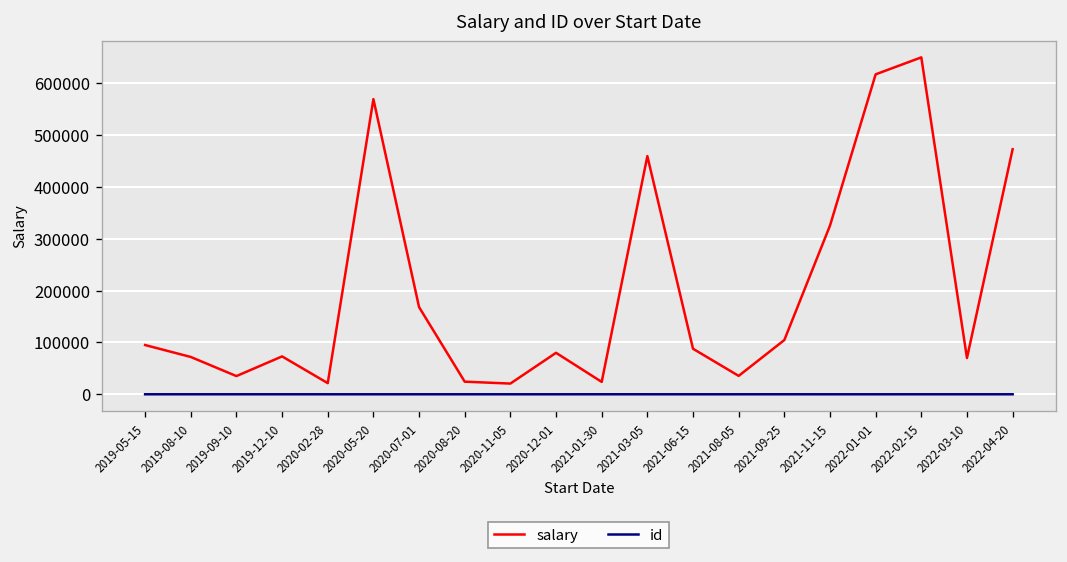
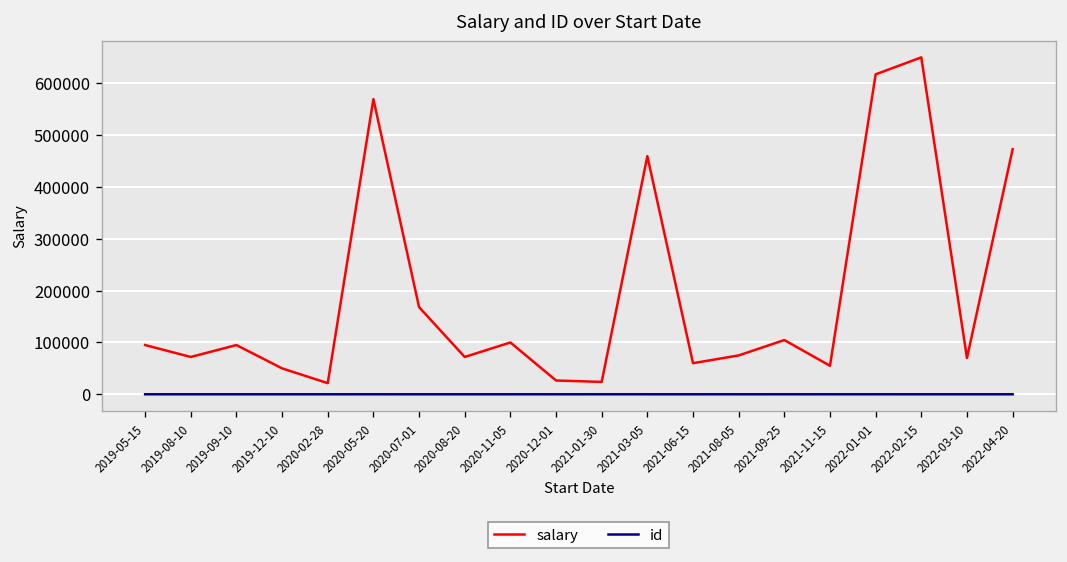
salary, 2019-09-10: 40000 -> 100000
salary, 2019-12-10: 70000 -> 50000
salary, 2020-08-20: 20000 -> 70000
salary, 2020-11-05: 20000 -> 100000
salary, 2020-12-01: 80000 -> 30000
salary, 2021-06-15: 90000 -> 60000
salary, 2021-08-05: 40000 -> 80000
salary, 2021-11-15: 330000 -> 60000
